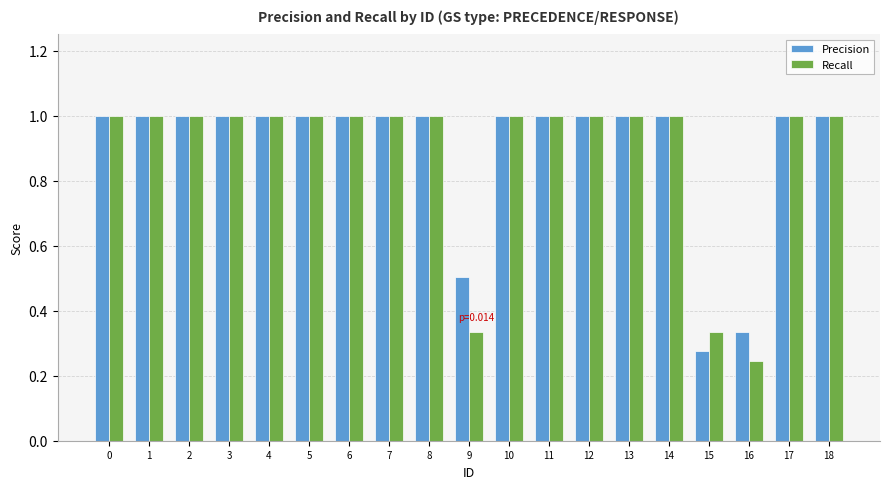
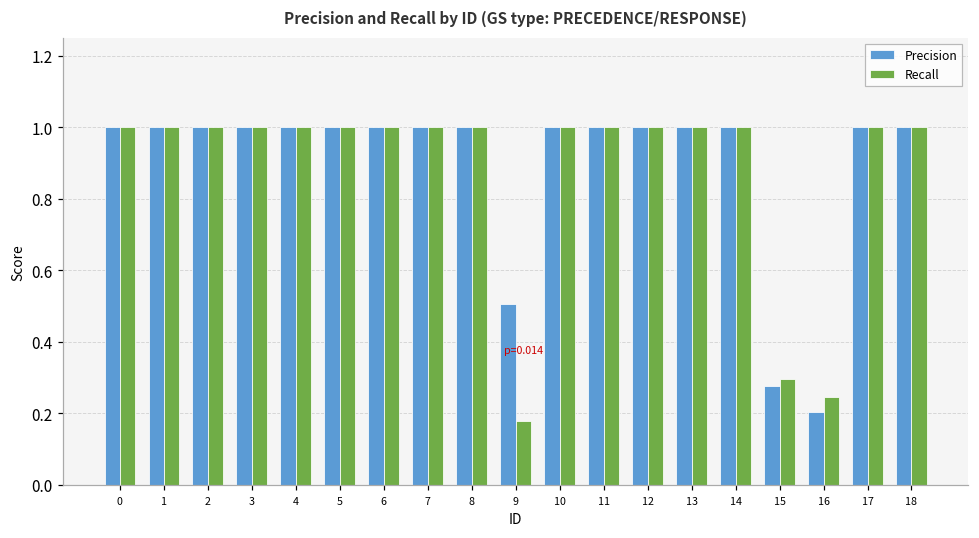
Recall, 9: 0.33 -> 0.18
Recall, 15: 0.33 -> 0.30
Precision, 16: 0.33 -> 0.20
